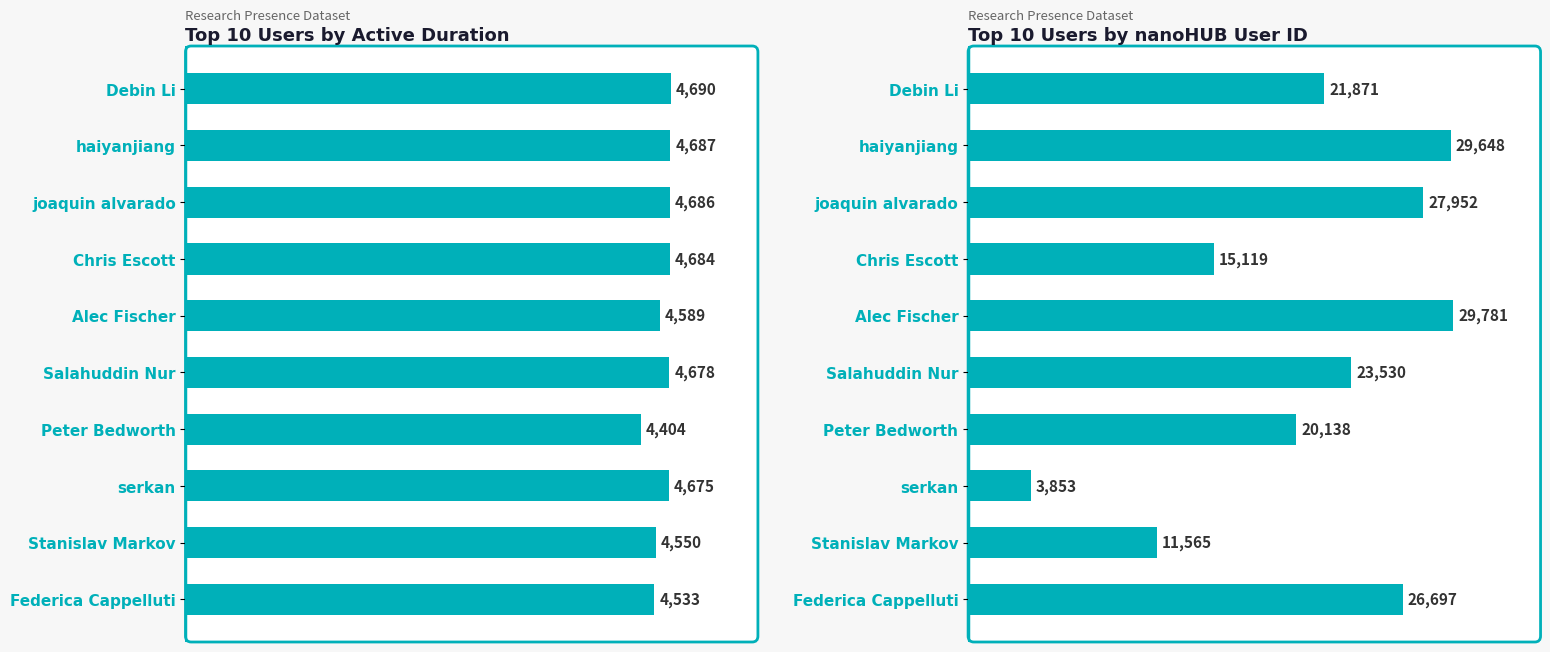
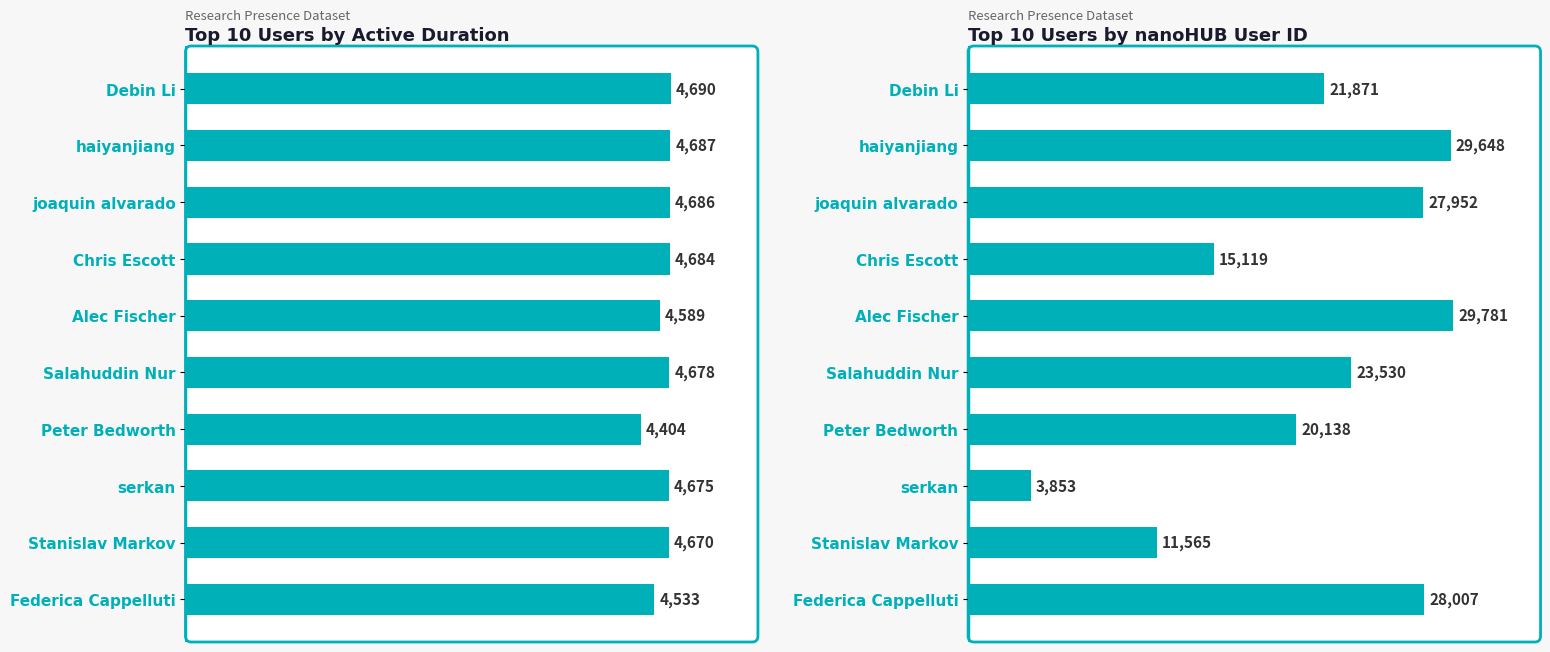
Top 10 Users by Active Duration, Stanislav Markov: 4,550 -> 4,670
Top 10 Users by nanoHUB User ID, Federica Cappelluti: 26,697 -> 28,007
